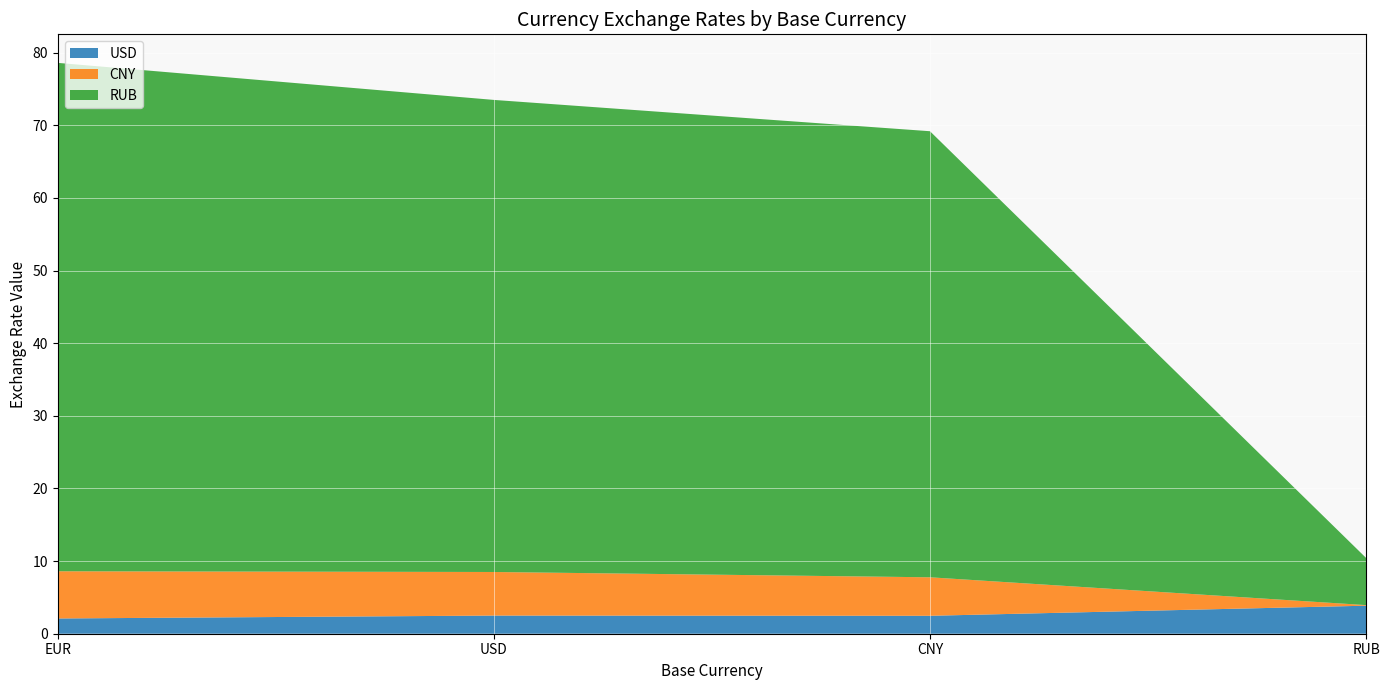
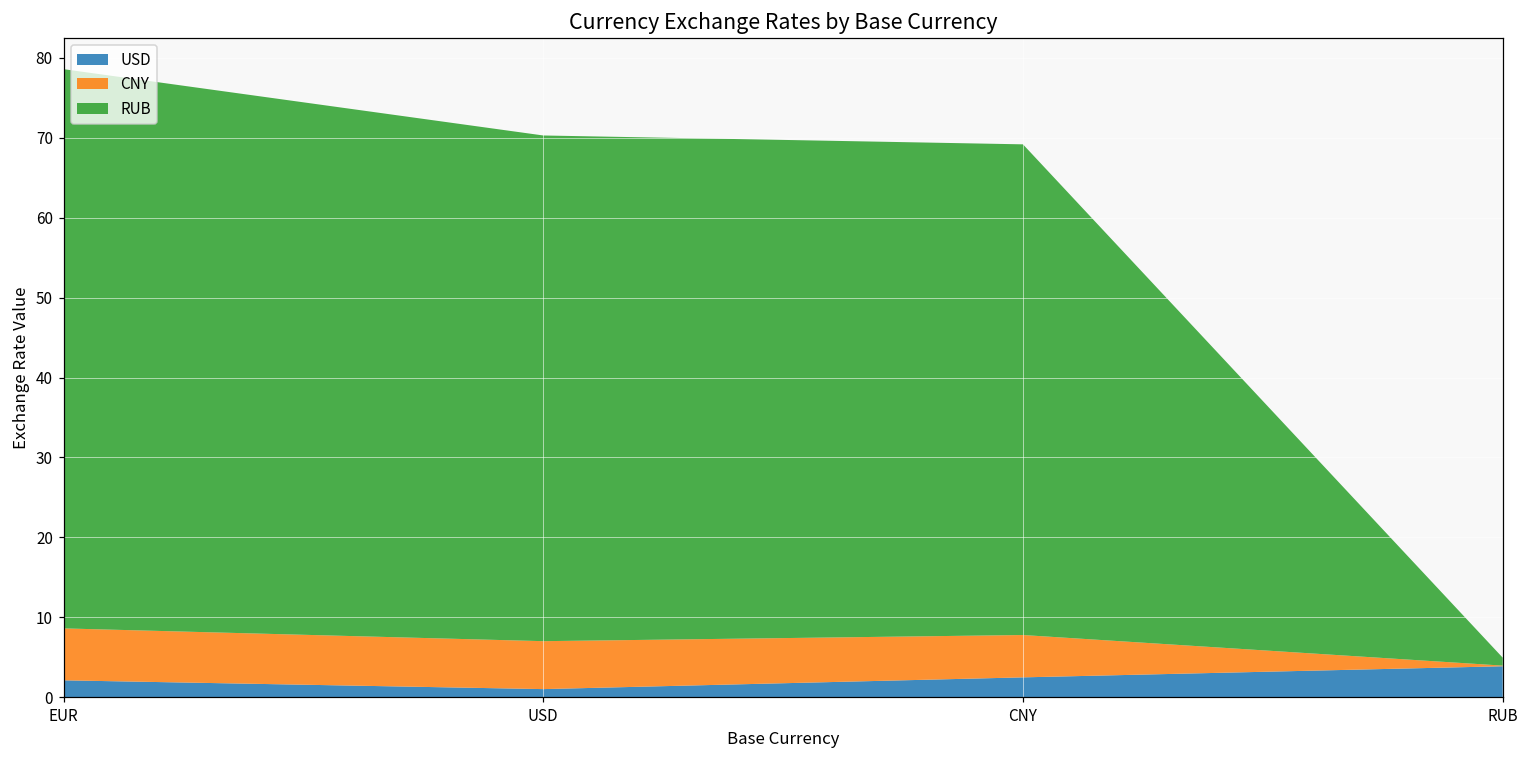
USD, USD: 3 -> 1
RUB, USD: 65 -> 63
RUB, RUB: 7 -> 1
